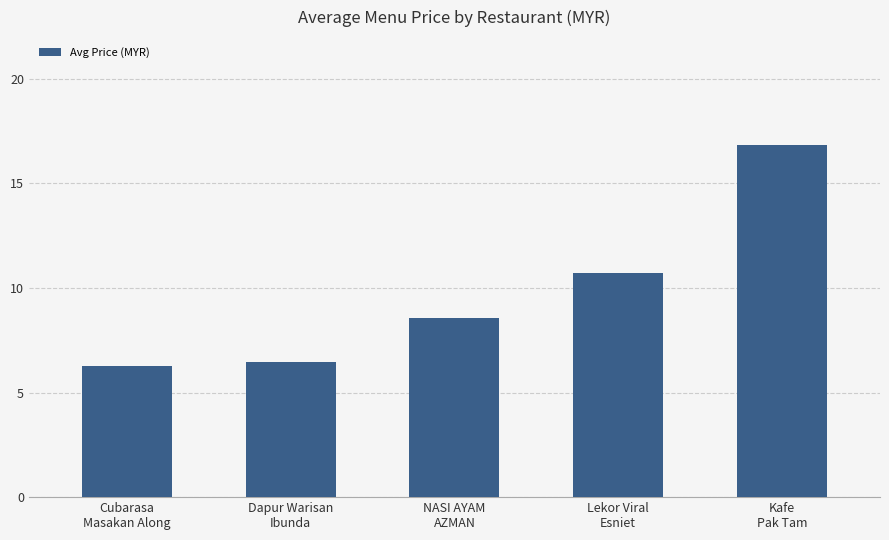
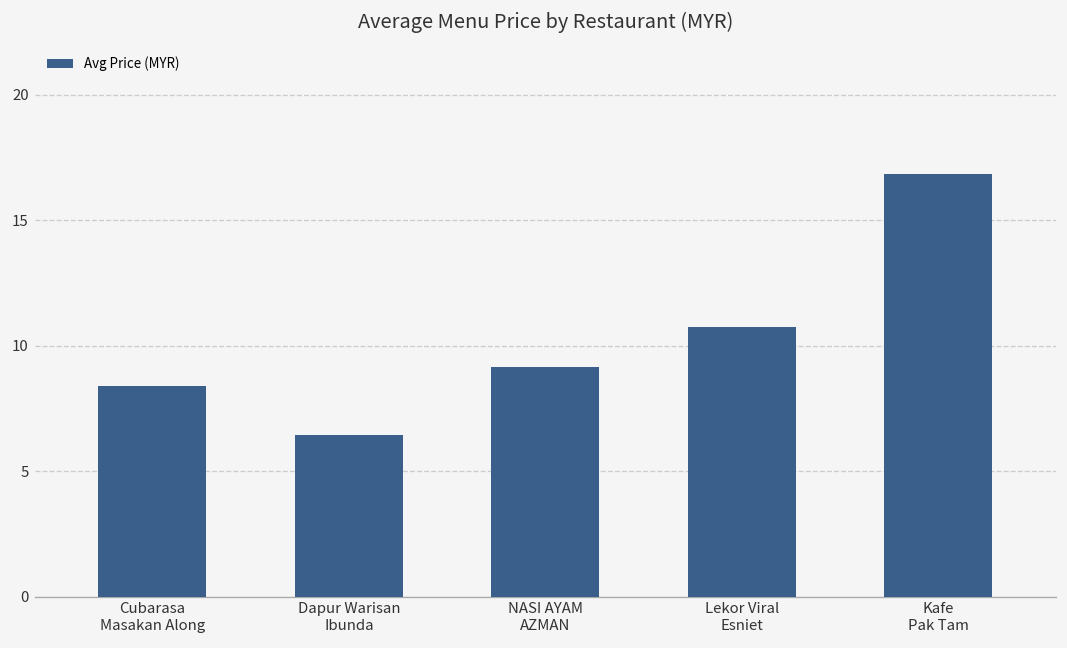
Cubarasa Masakan Along: 6.3 -> 8.4
NASI AYAM AZMAN: 8.6 -> 9.1
